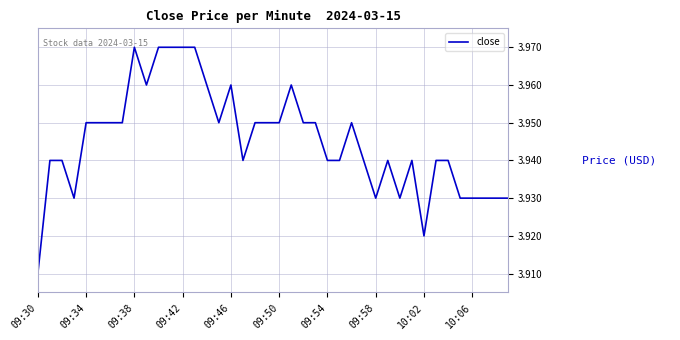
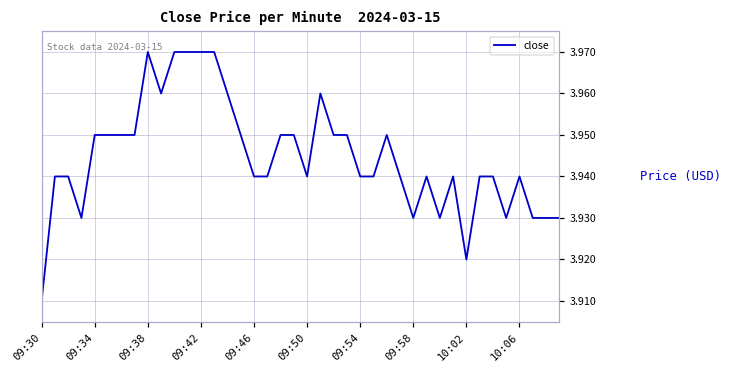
09:46: 3.96 -> 3.94
09:50: 3.95 -> 3.94
10:06: 3.93 -> 3.94
